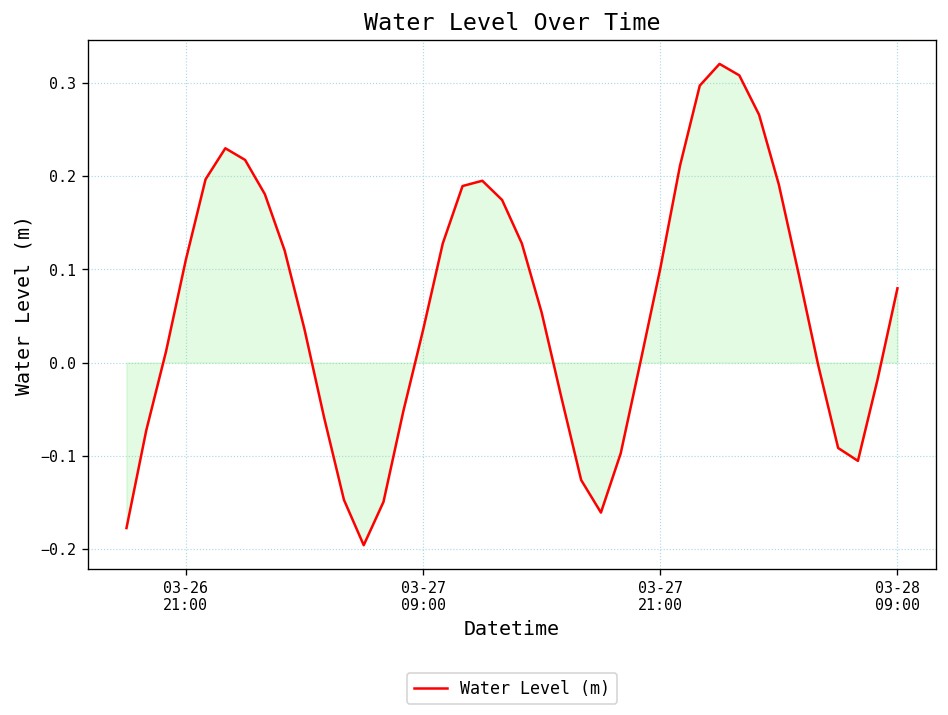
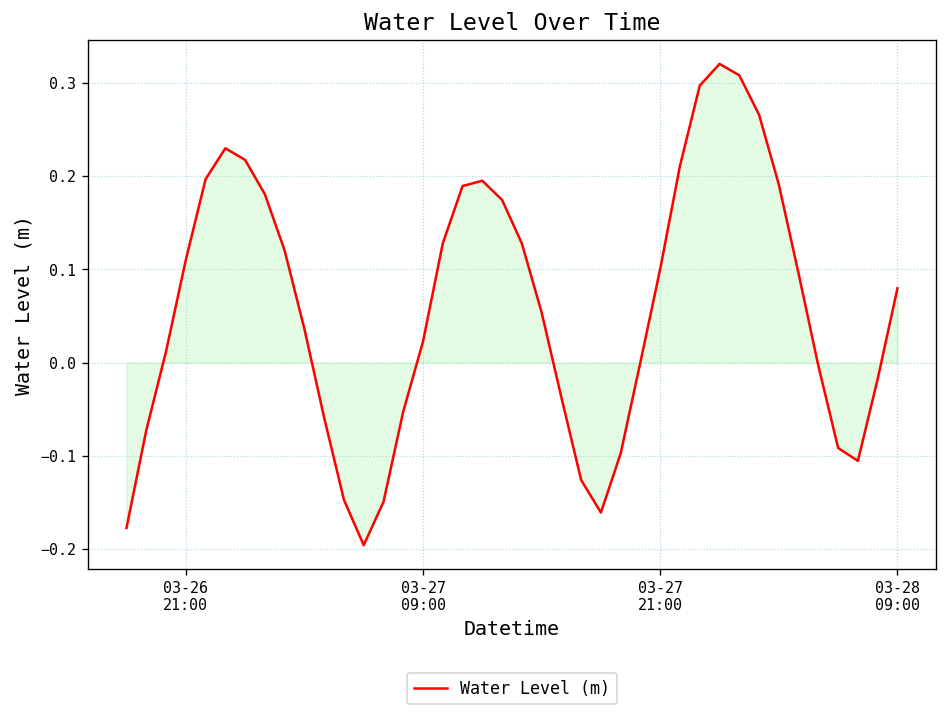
Water Level (m), 03-27 09:00: 0.03 -> 0.02
